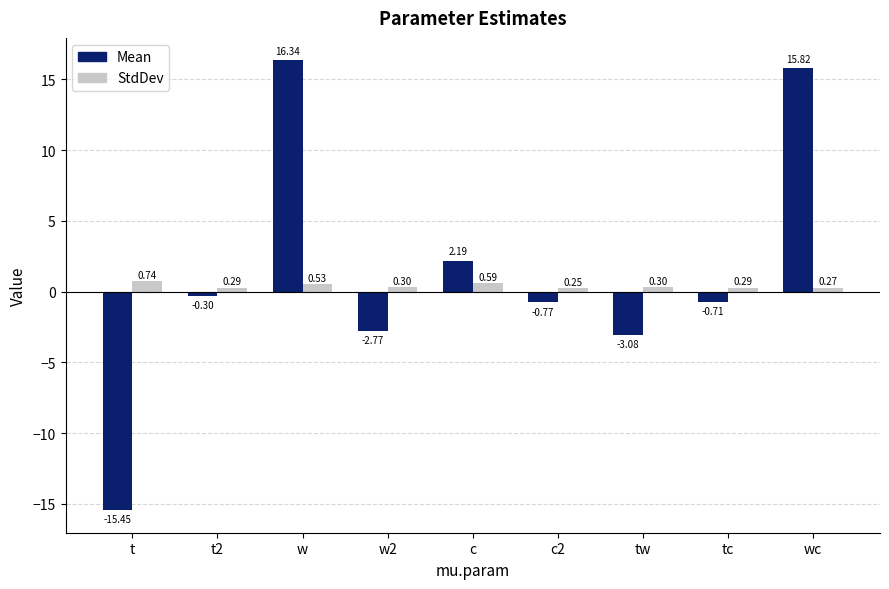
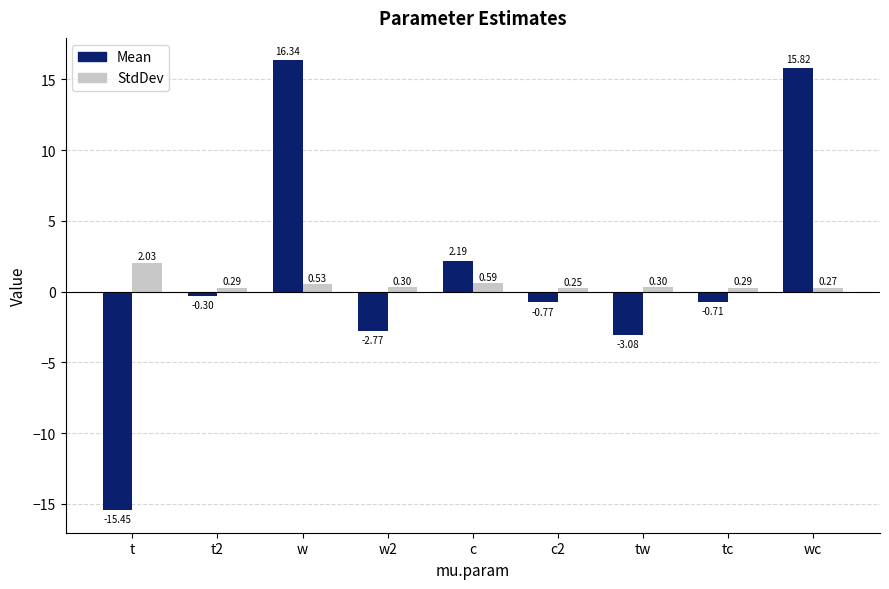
StdDev, t: 0.74 -> 2.03
